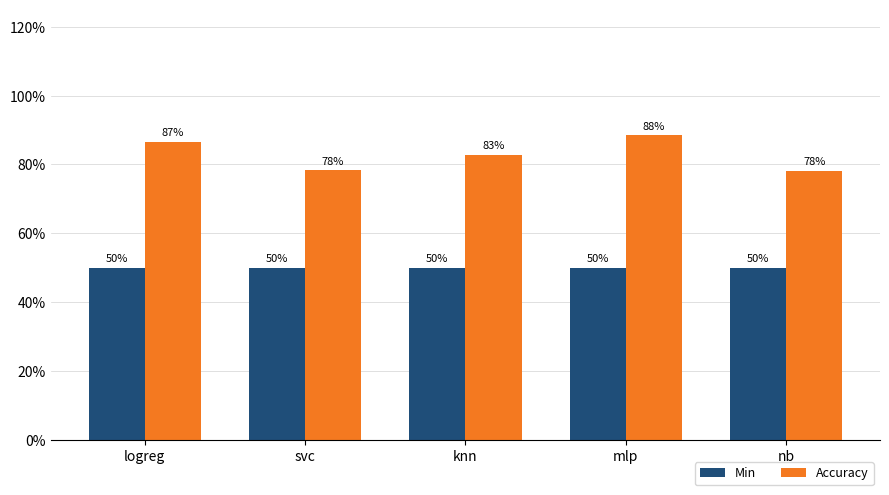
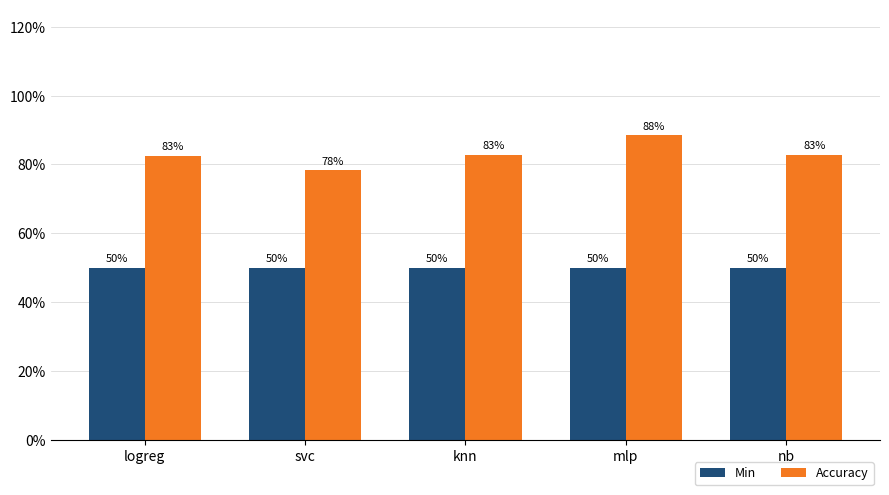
Accuracy, logreg: 87% -> 83%
Accuracy, nb: 78% -> 83%
